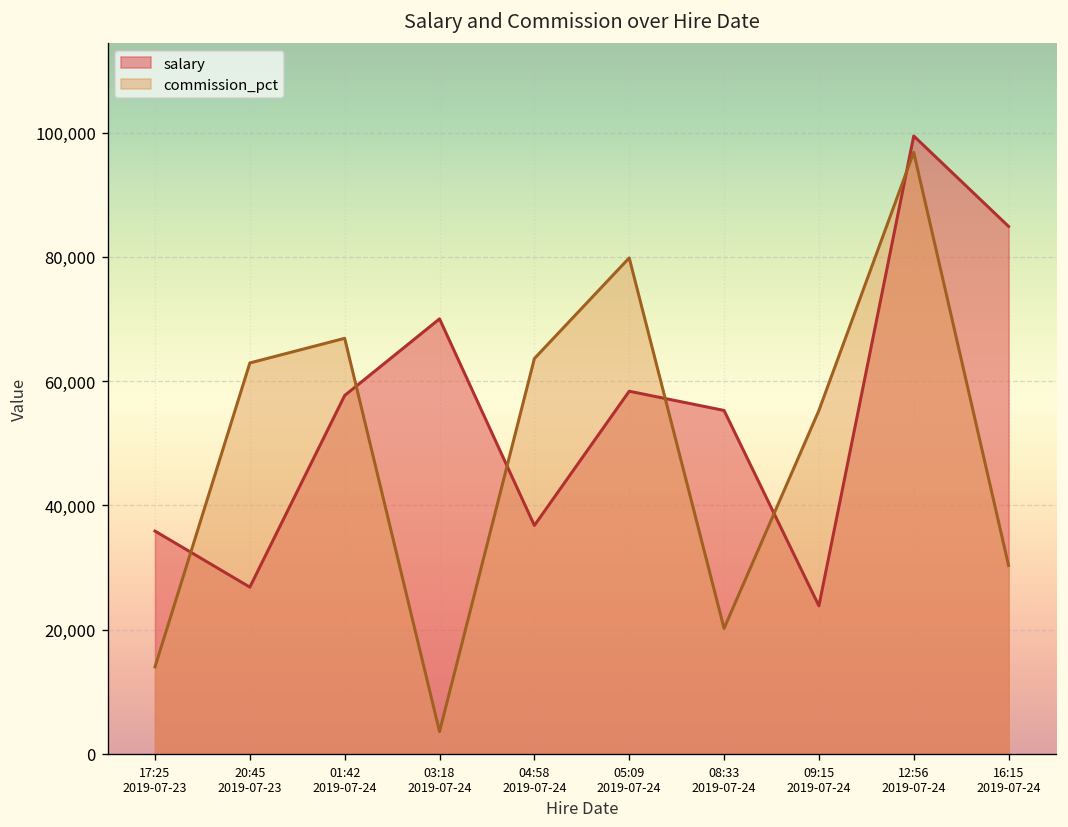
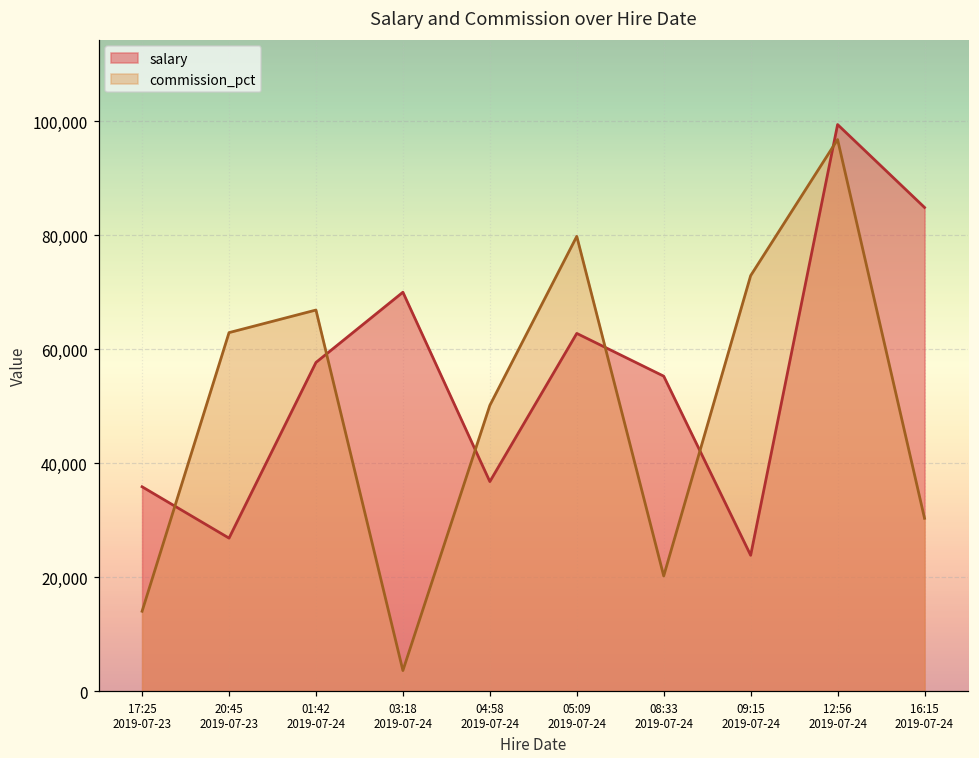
commission_pct, 04:58 2019-07-24: 64,000 -> 50,000
salary, 05:09 2019-07-24: 58,000 -> 63,000
commission_pct, 09:15 2019-07-24: 55,000 -> 73,000
